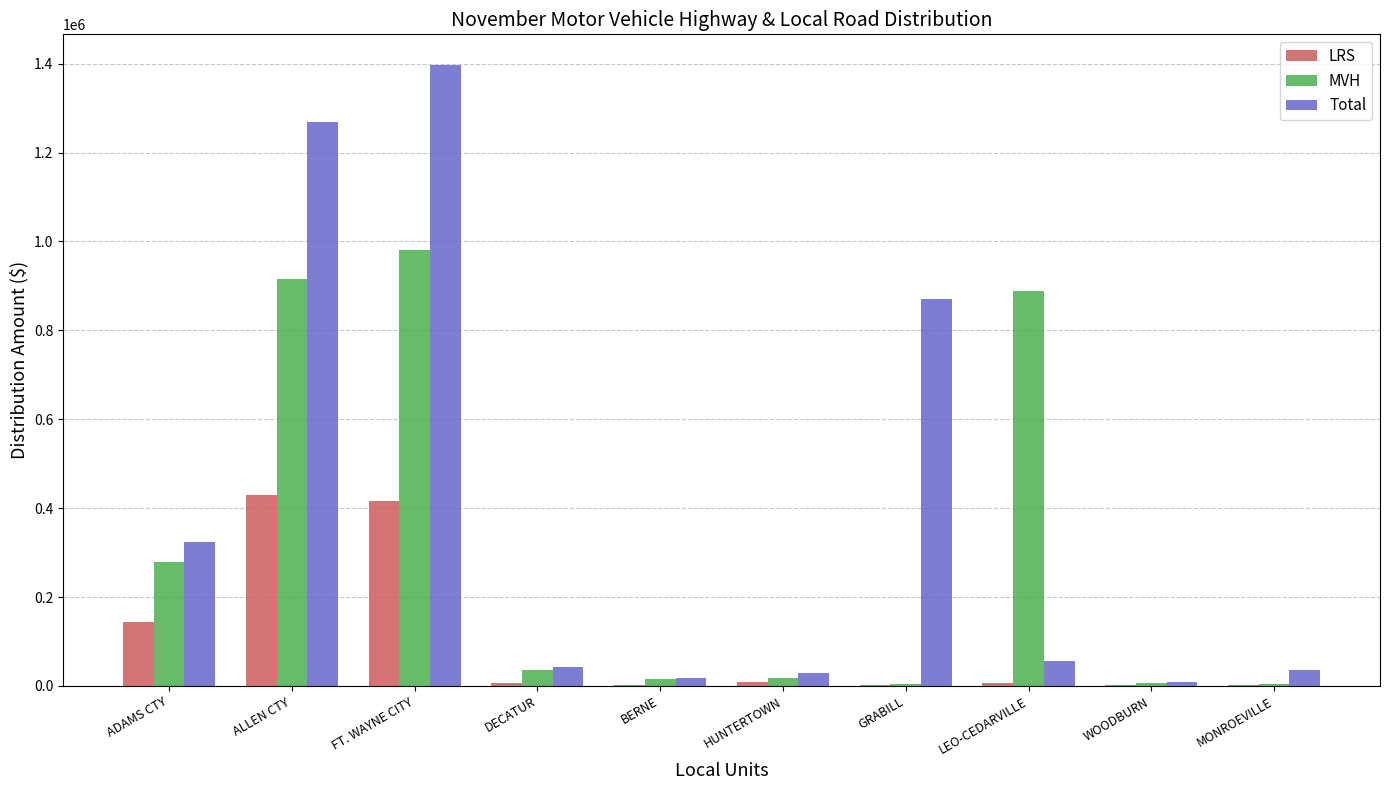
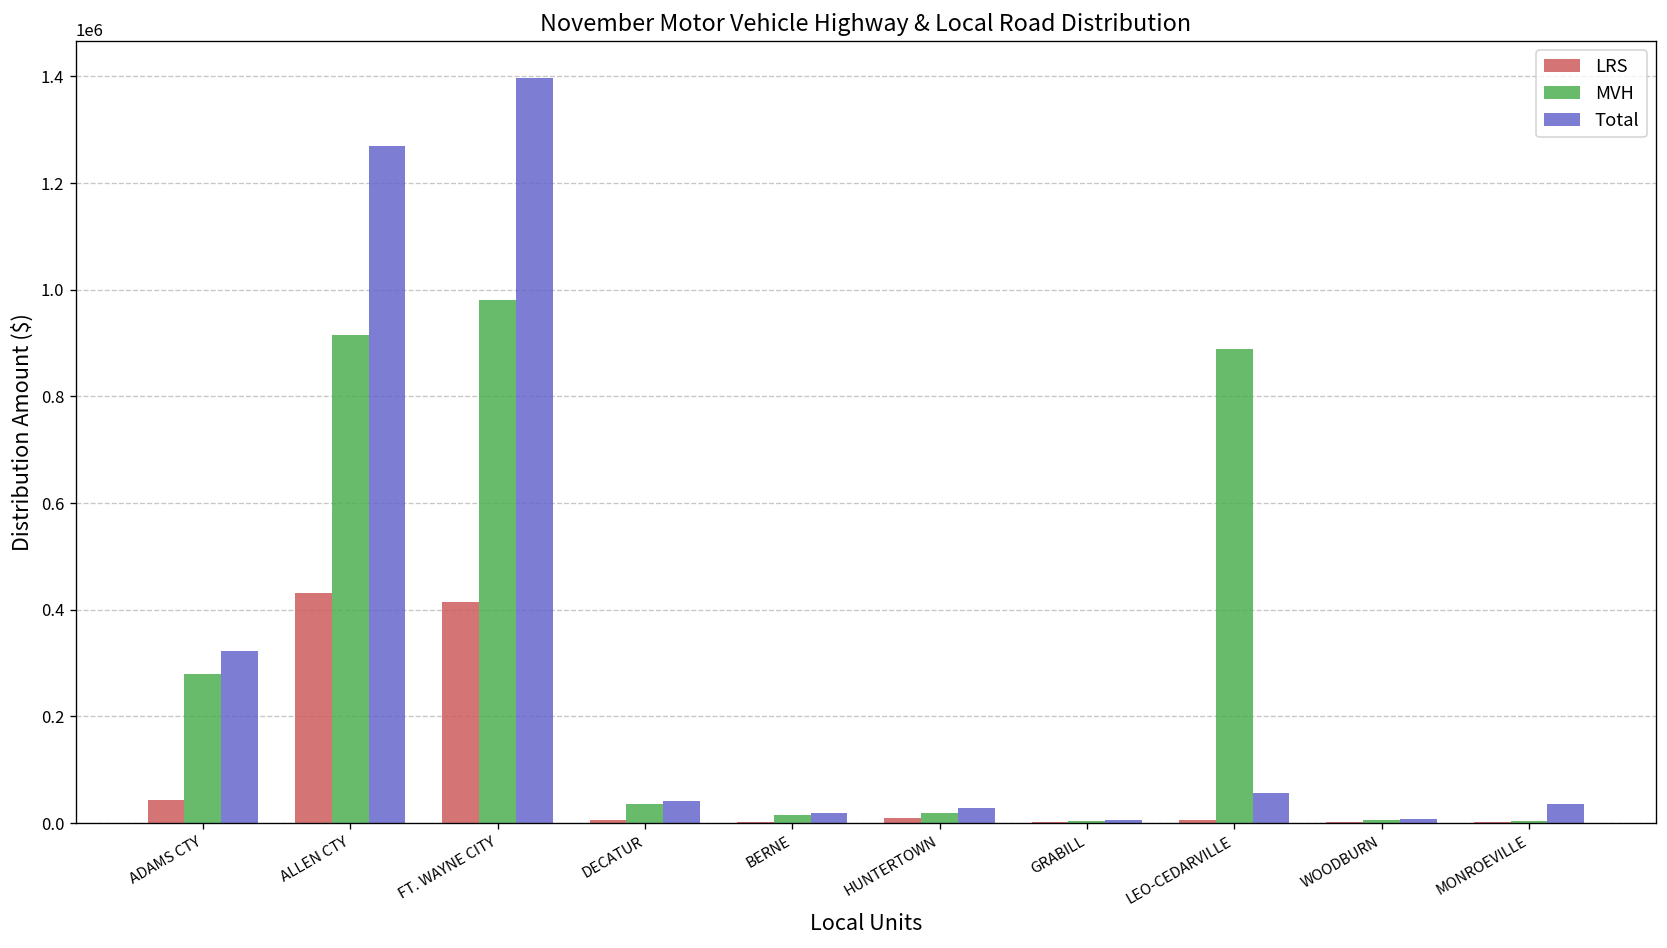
LRS, ADAMS CTY: 140000 -> 40000
Total, GRABILL: 870000 -> 10000
